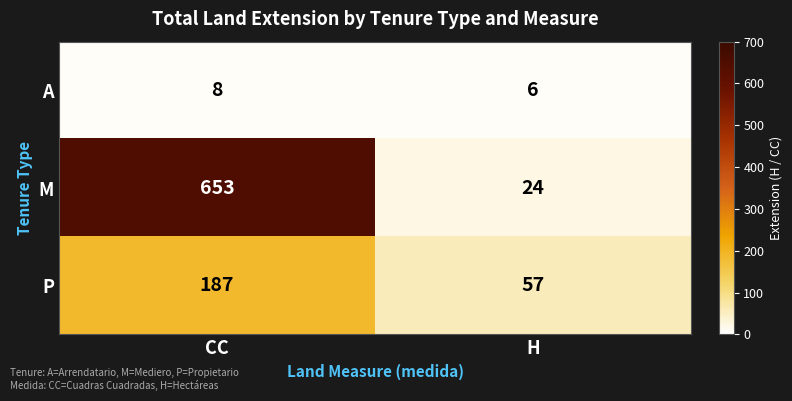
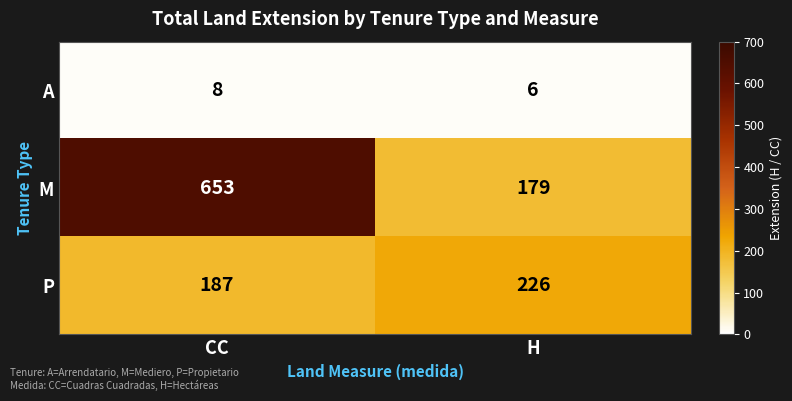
M, H: 24 -> 179
P, H: 57 -> 226
